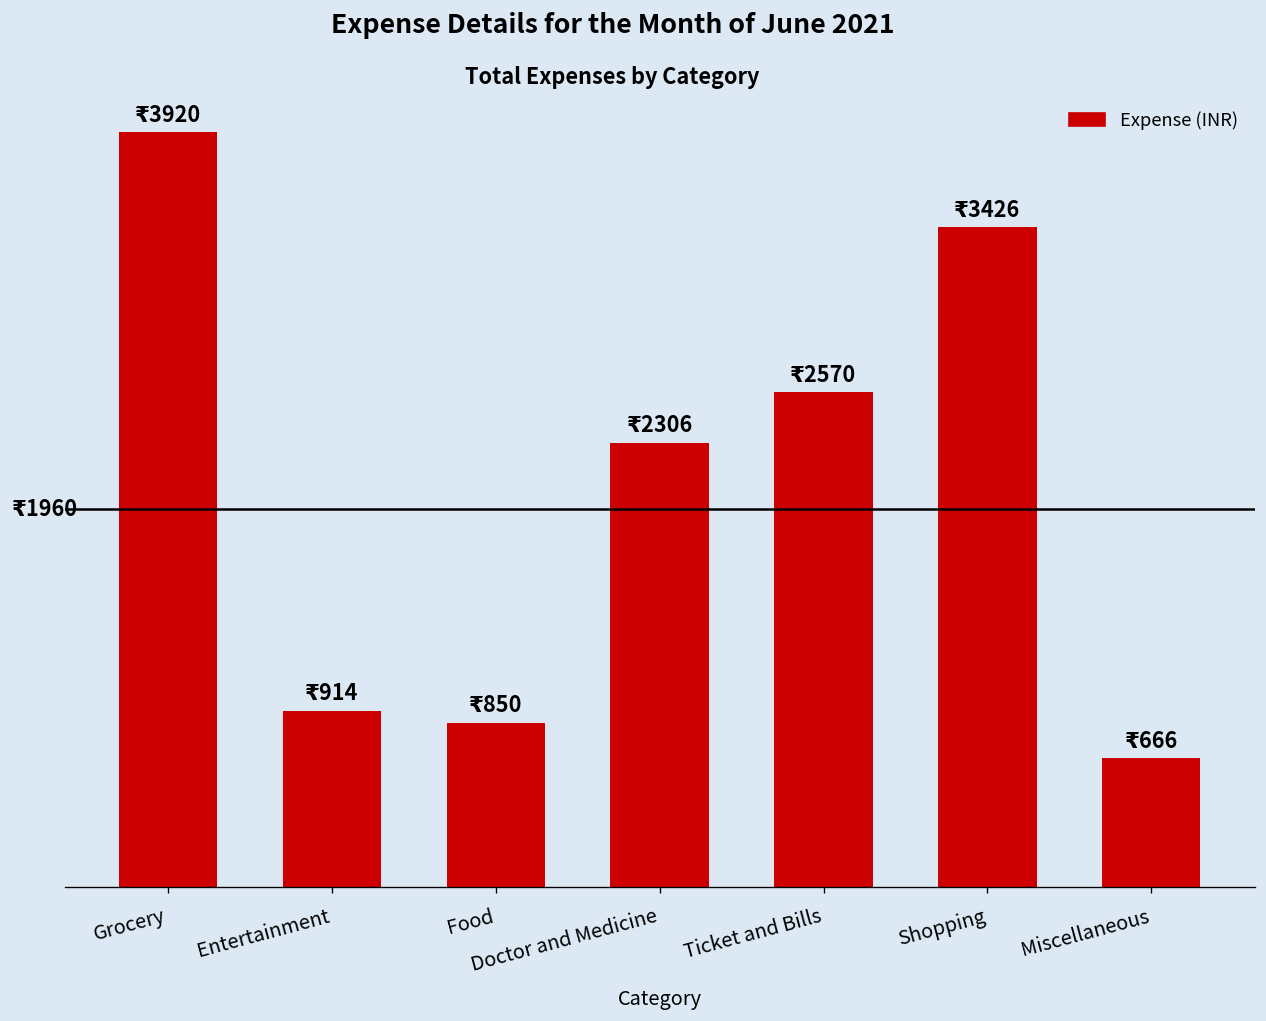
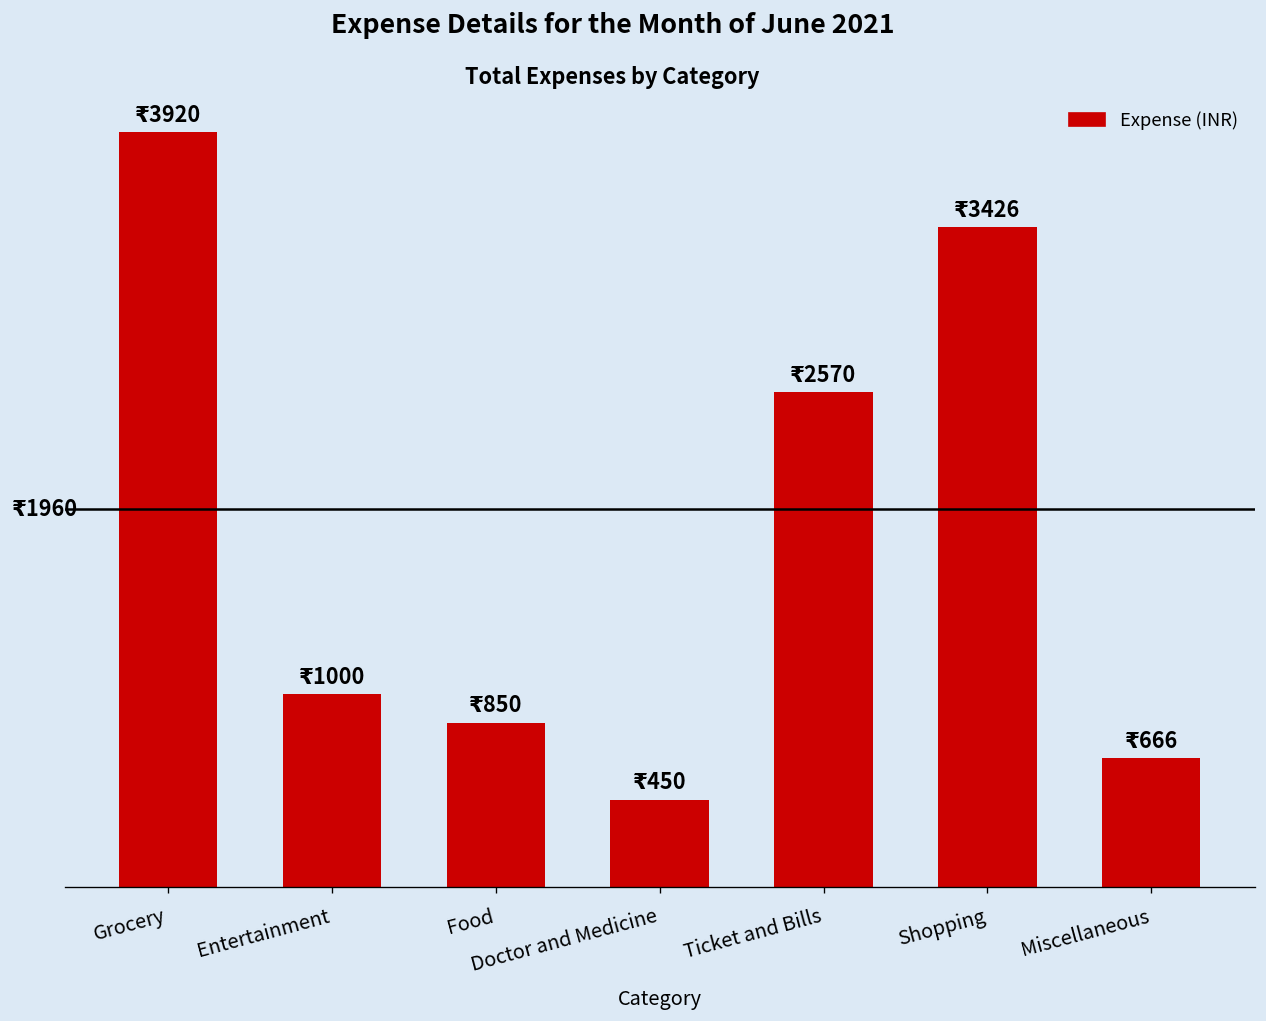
Entertainment: 914 -> 1000
Doctor and Medicine: 2306 -> 450
